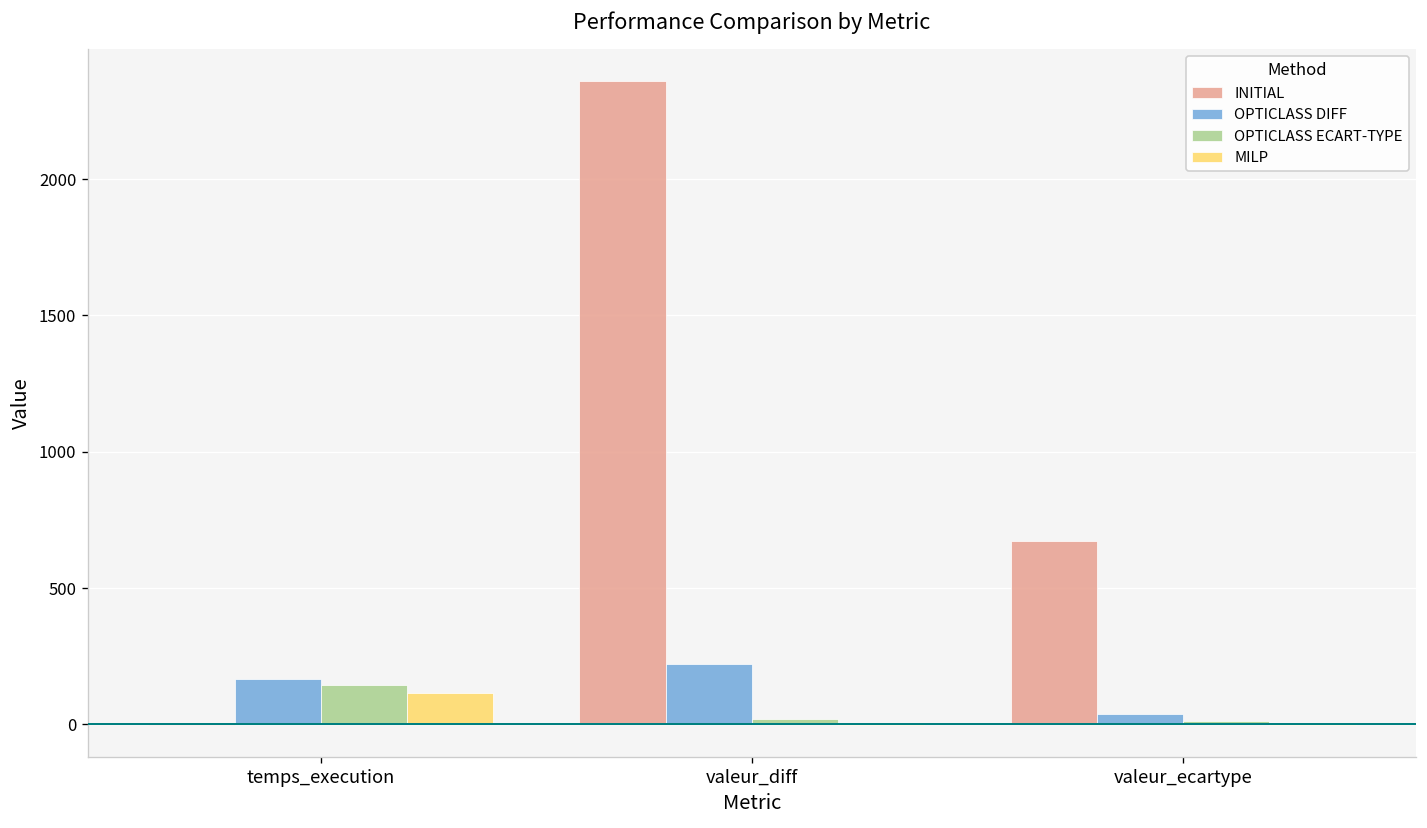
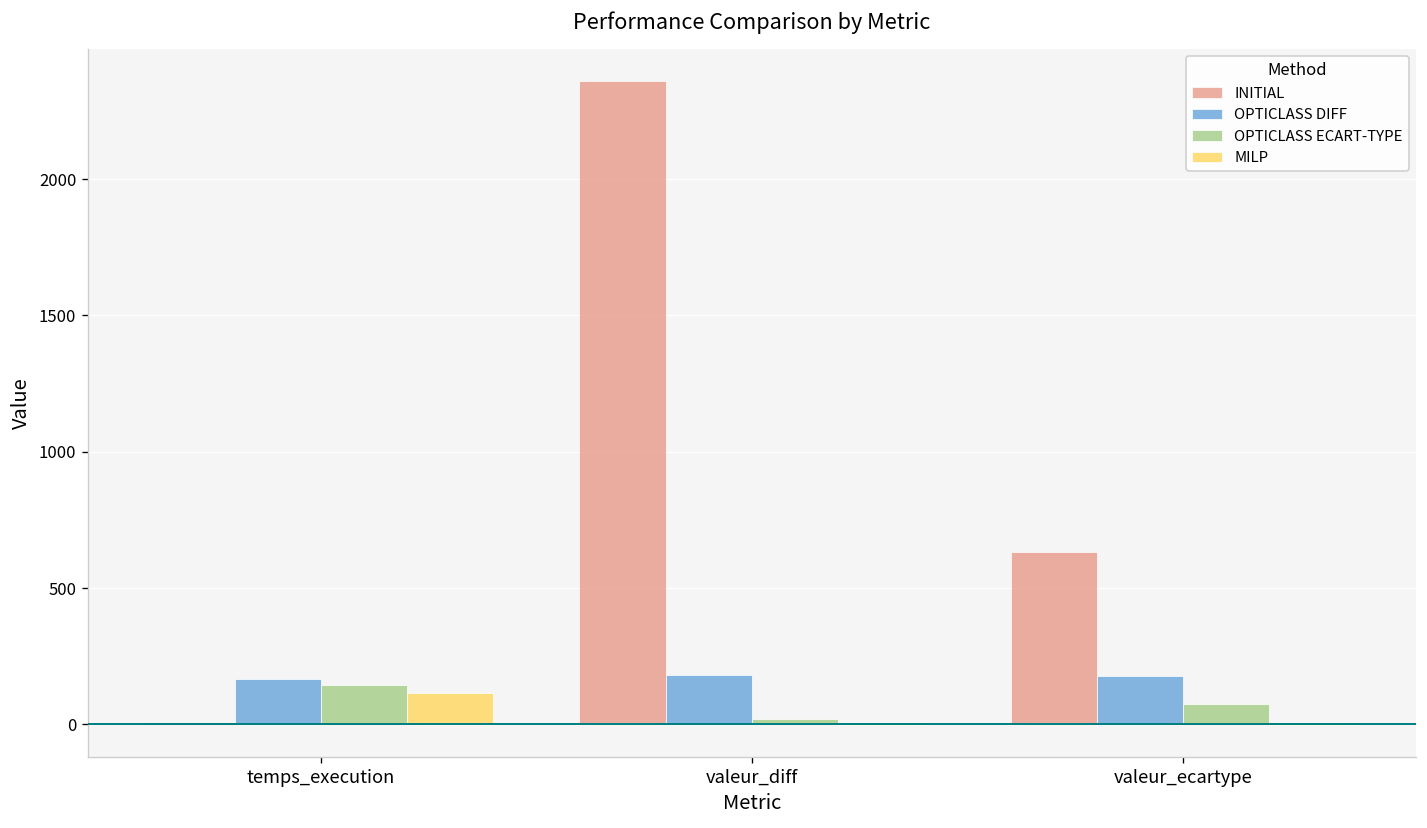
OPTICLASS DIFF, valeur_diff: 220 -> 180
INITIAL, valeur_ecartype: 670 -> 630
OPTICLASS DIFF, valeur_ecartype: 40 -> 180
OPTICLASS ECART-TYPE, valeur_ecartype: 10 -> 70
